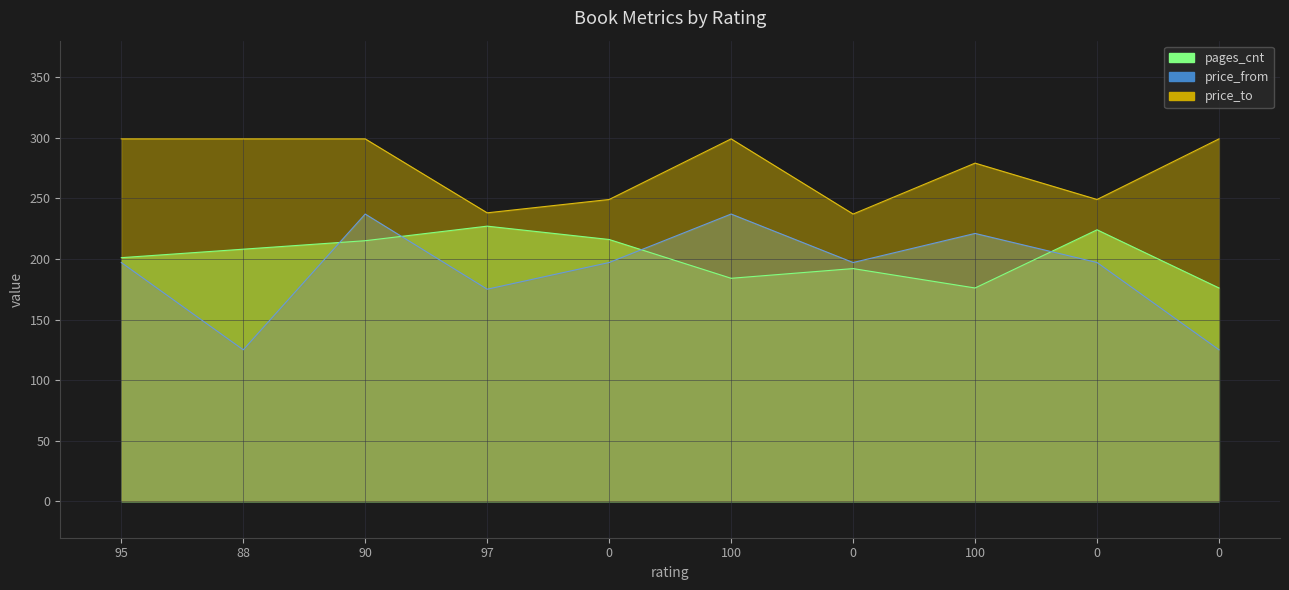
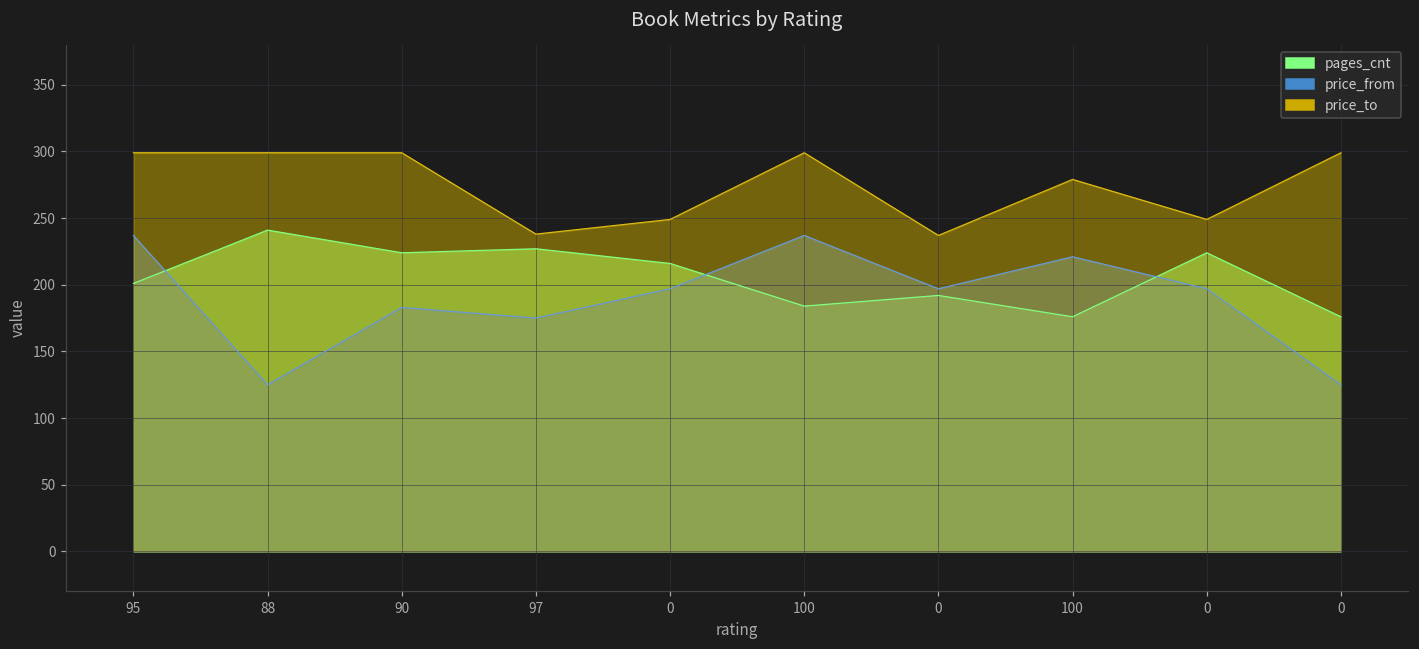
price_from, 95: 197 -> 237
pages_cnt, 88: 208 -> 241
pages_cnt, 90: 215 -> 224
price_from, 90: 237 -> 183
